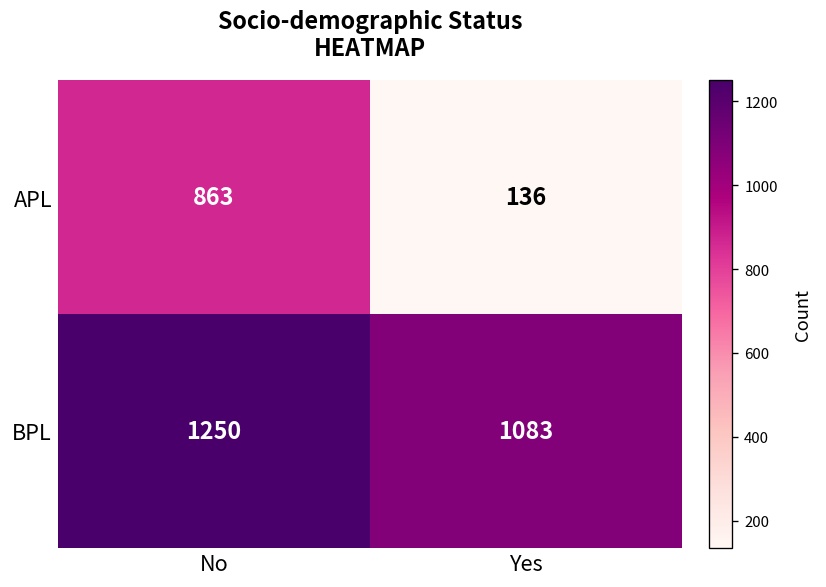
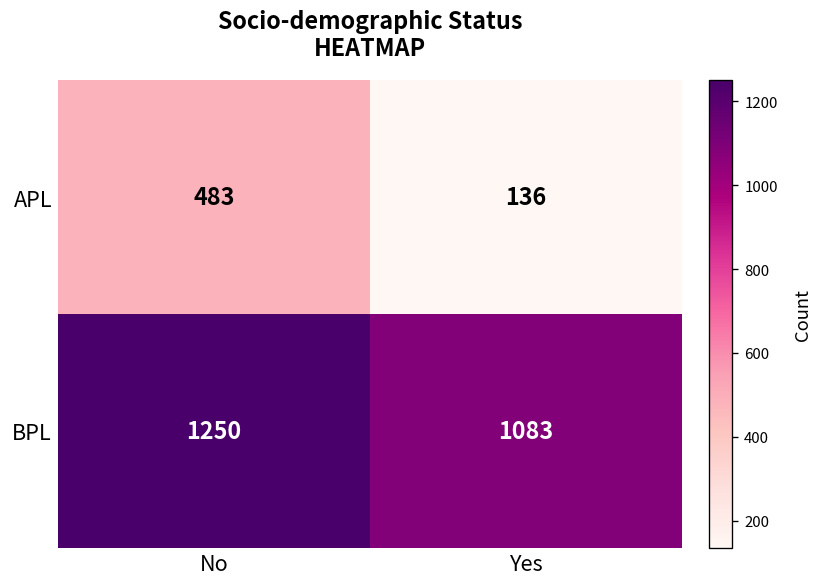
APL, No: 863 -> 483
